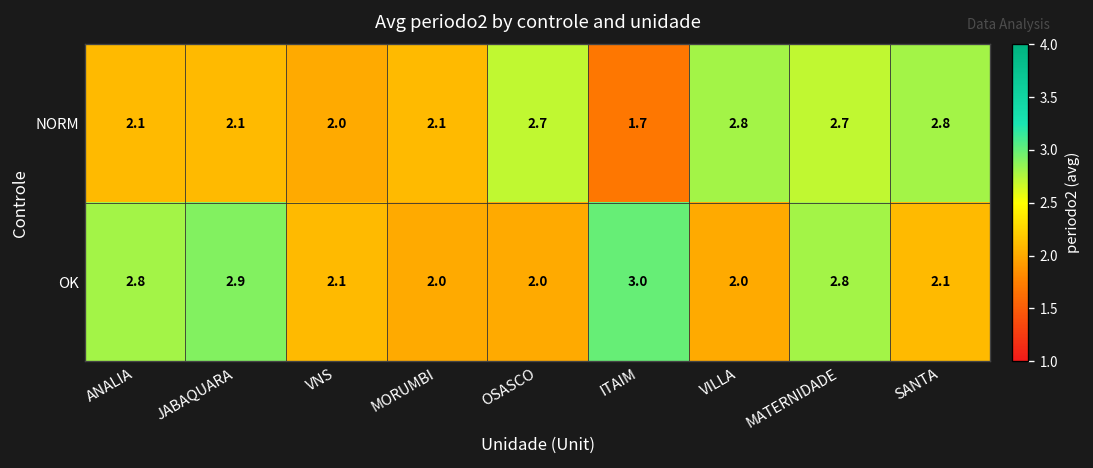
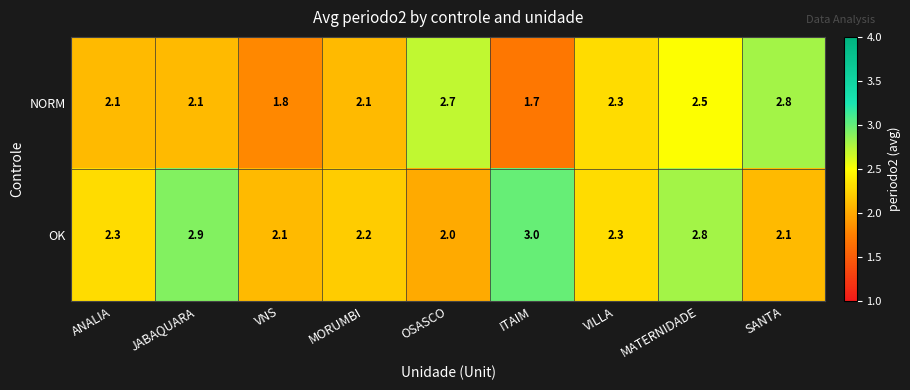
NORM, VNS: 2.0 -> 1.8
NORM, VILLA: 2.8 -> 2.3
NORM, MATERNIDADE: 2.7 -> 2.5
OK, ANALIA: 2.8 -> 2.3
OK, MORUMBI: 2.0 -> 2.2
OK, VILLA: 2.0 -> 2.3
